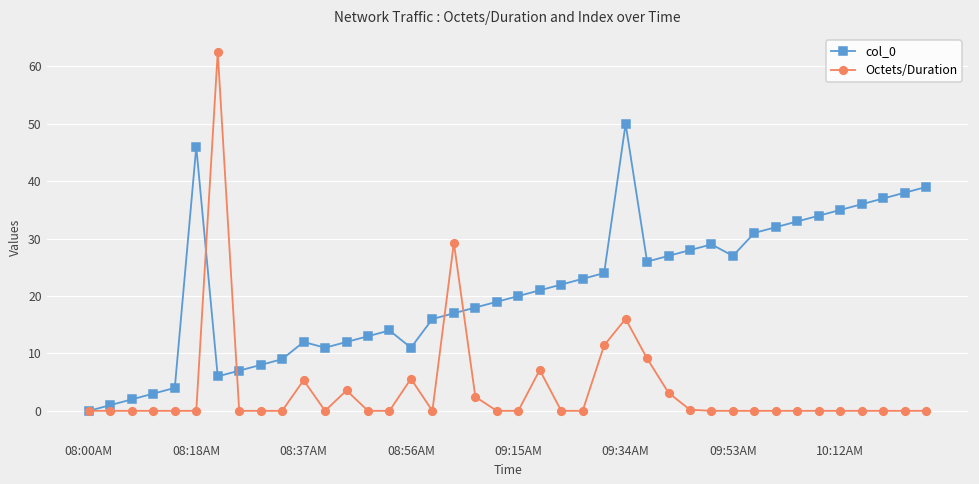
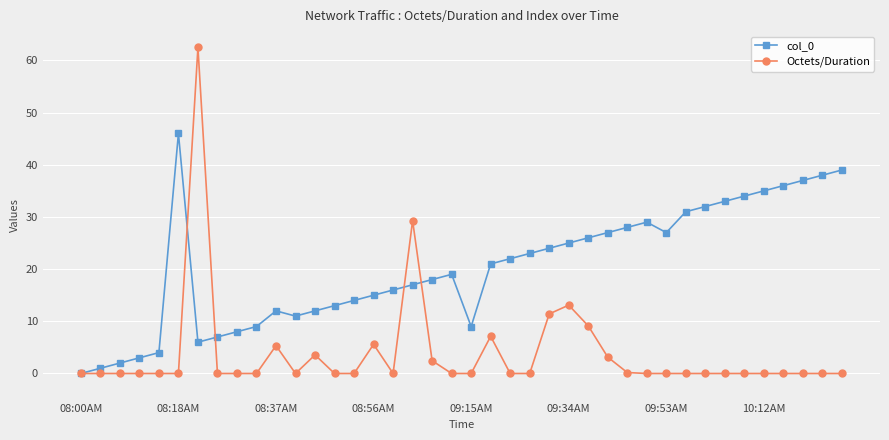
col_0, 08:56AM: 11 -> 15
col_0, 09:15AM: 20 -> 9
col_0, 09:34AM: 50 -> 25
Octets/Duration, 09:34AM: 16 -> 13
